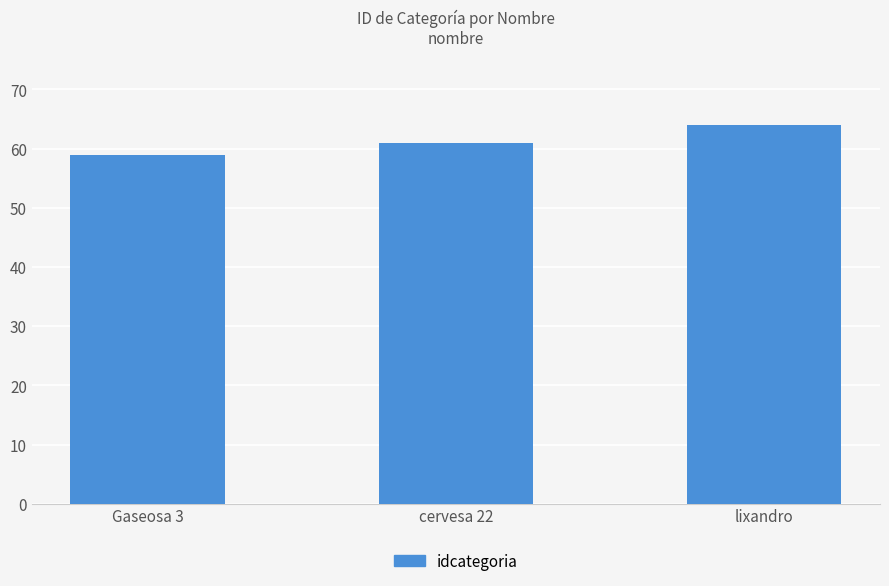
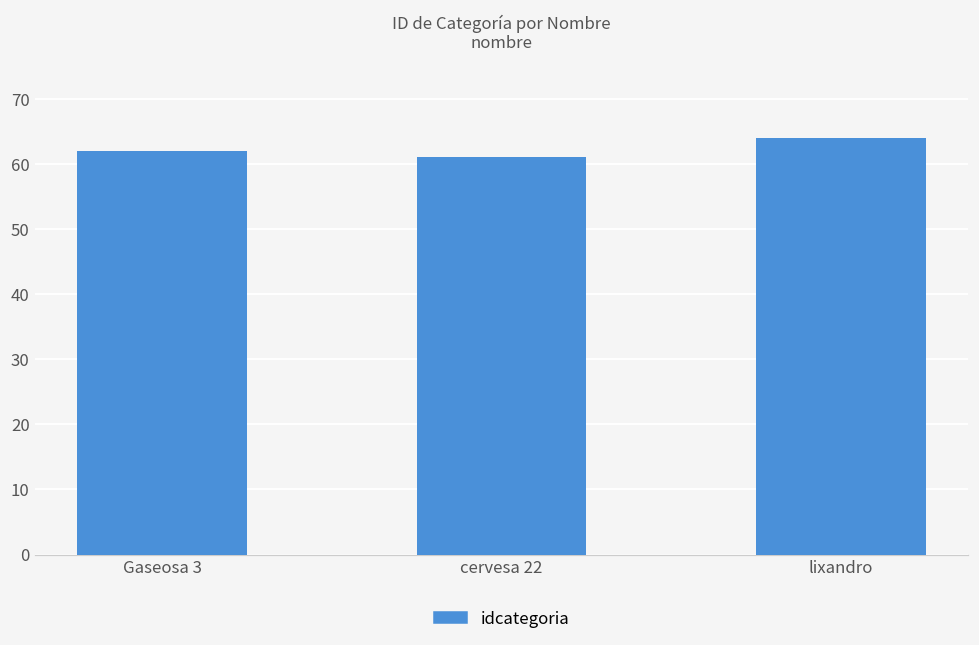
Gaseosa 3: 59 -> 62
